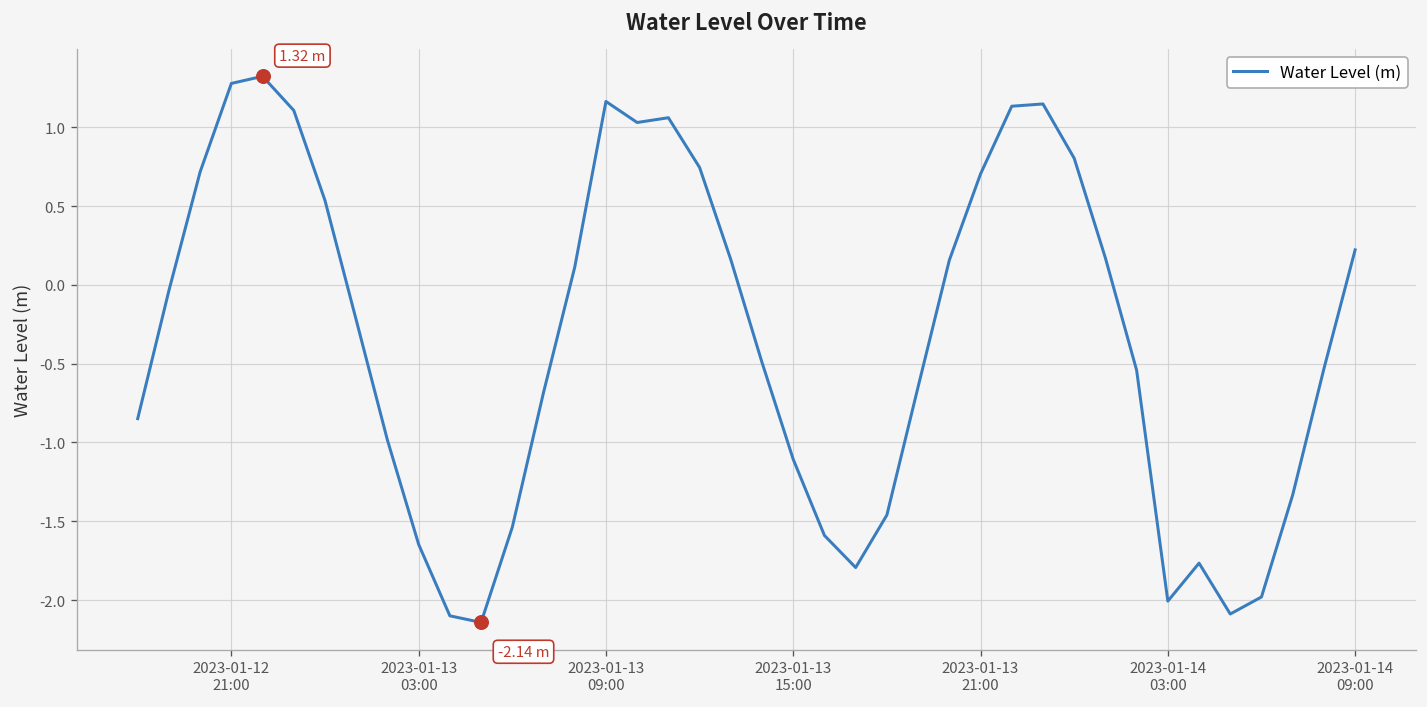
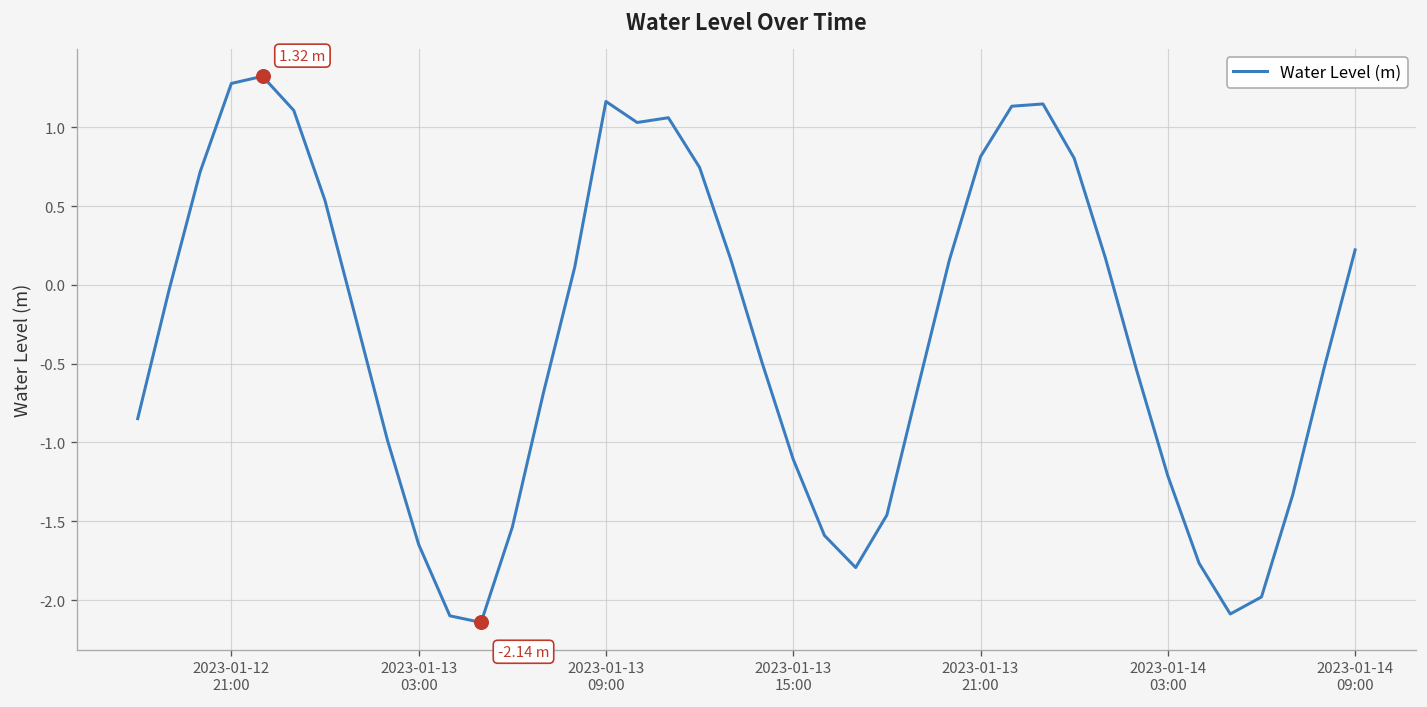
Water Level (m), 2023-01-13 21:00: 0.70 -> 0.81
Water Level (m), 2023-01-14 03:00: -2.01 -> -1.21
